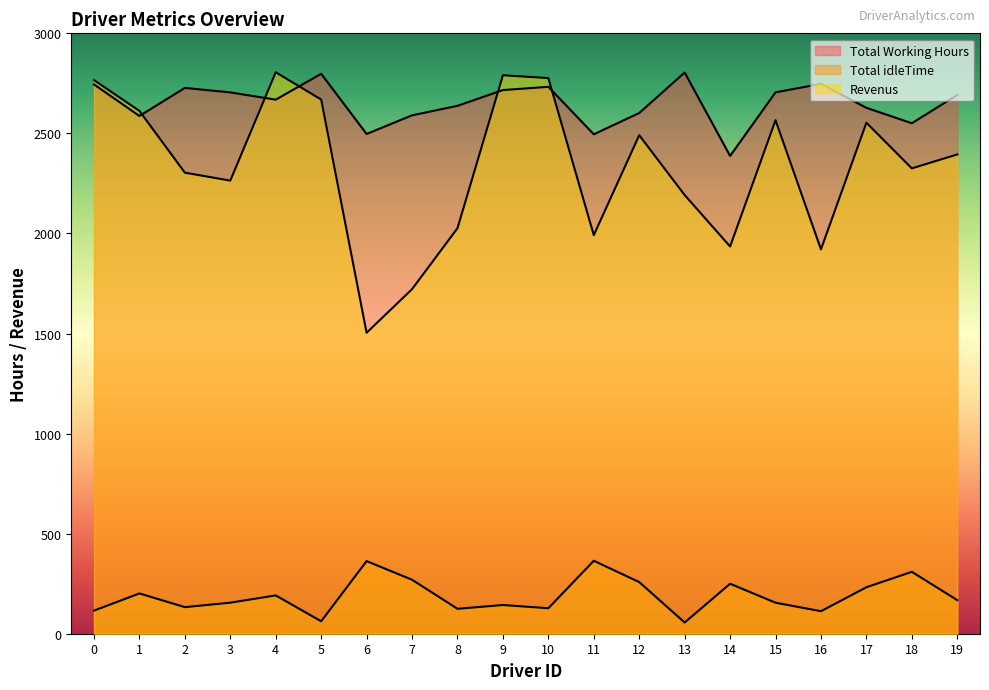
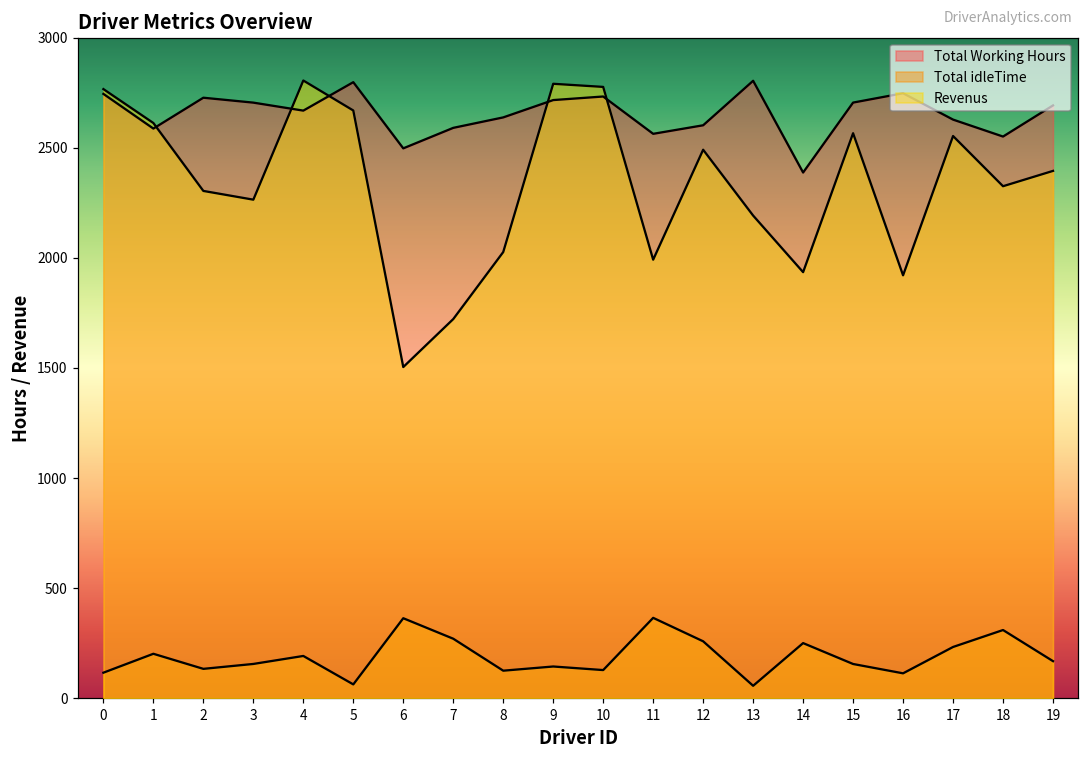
Total Working Hours, 11: 2500 -> 2560
